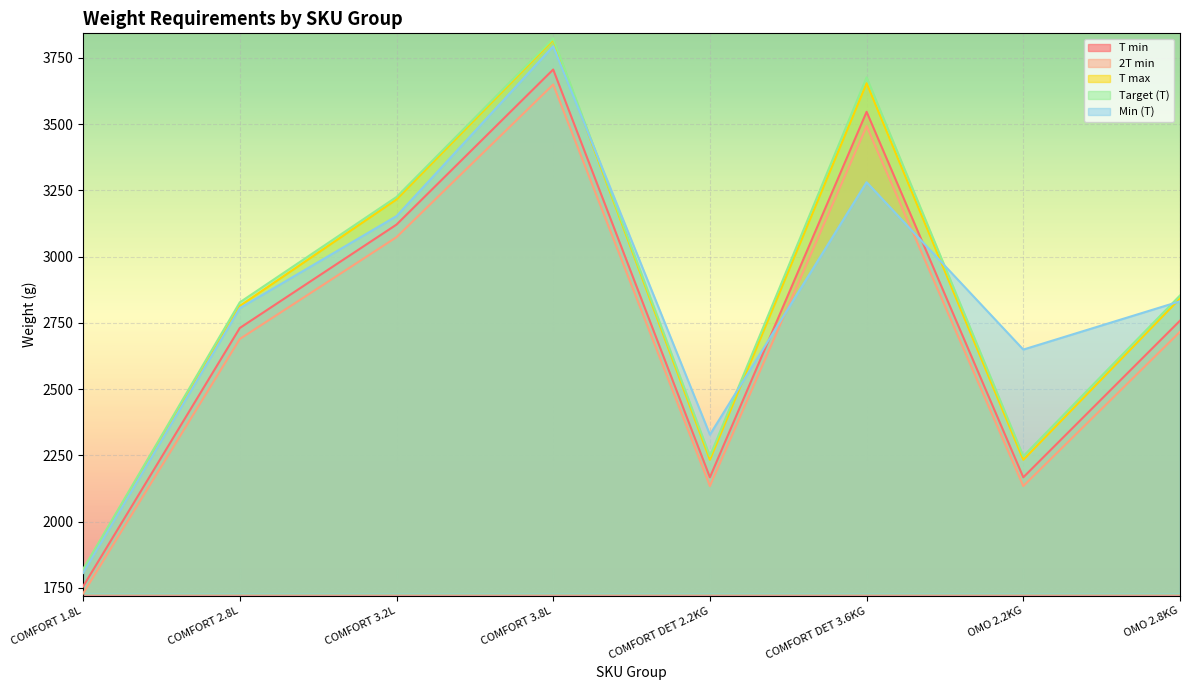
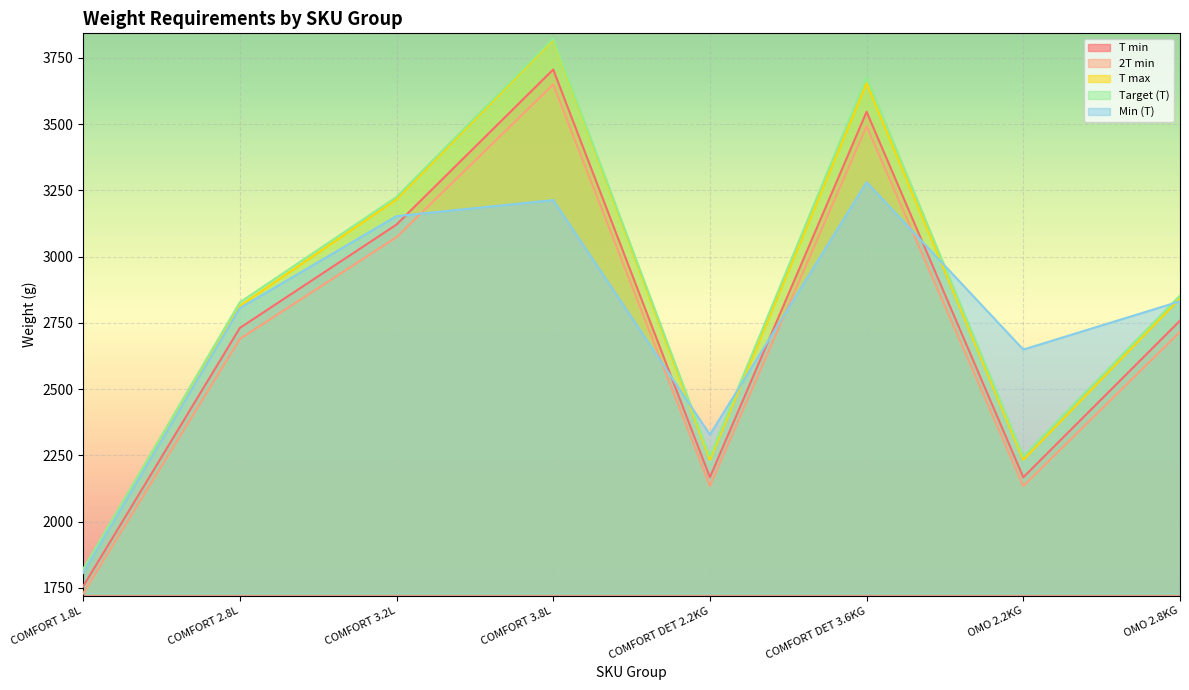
Min (T), COMFORT 3.8L: 3790 -> 3210
